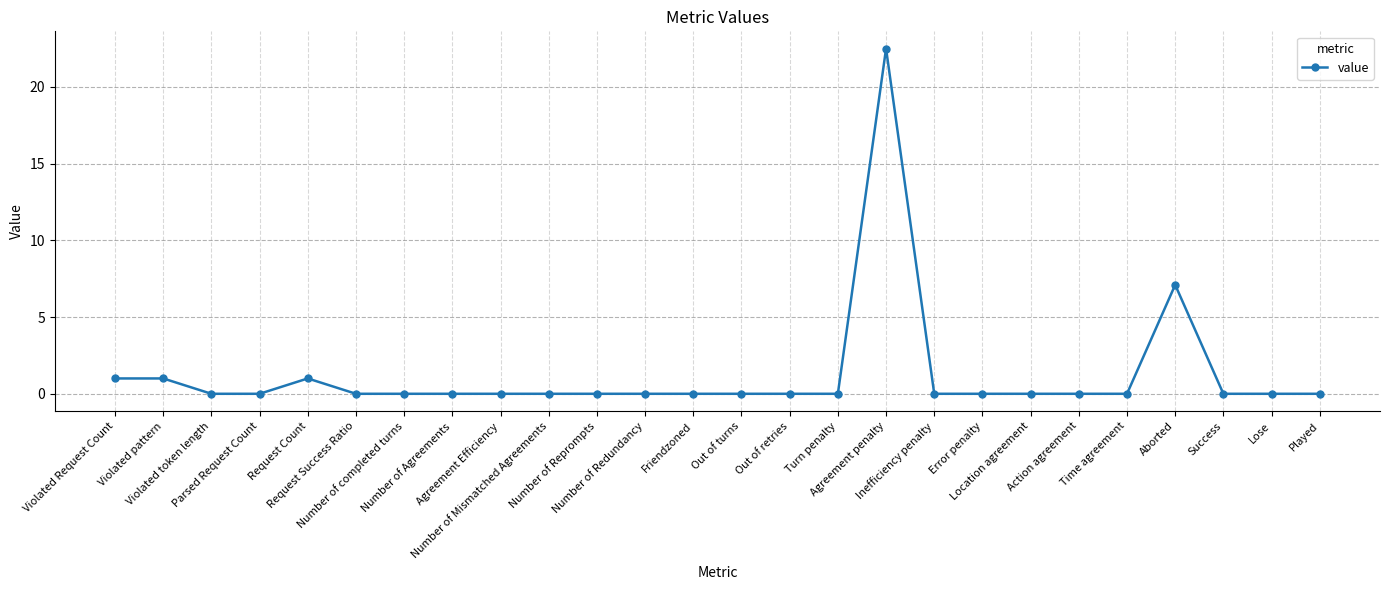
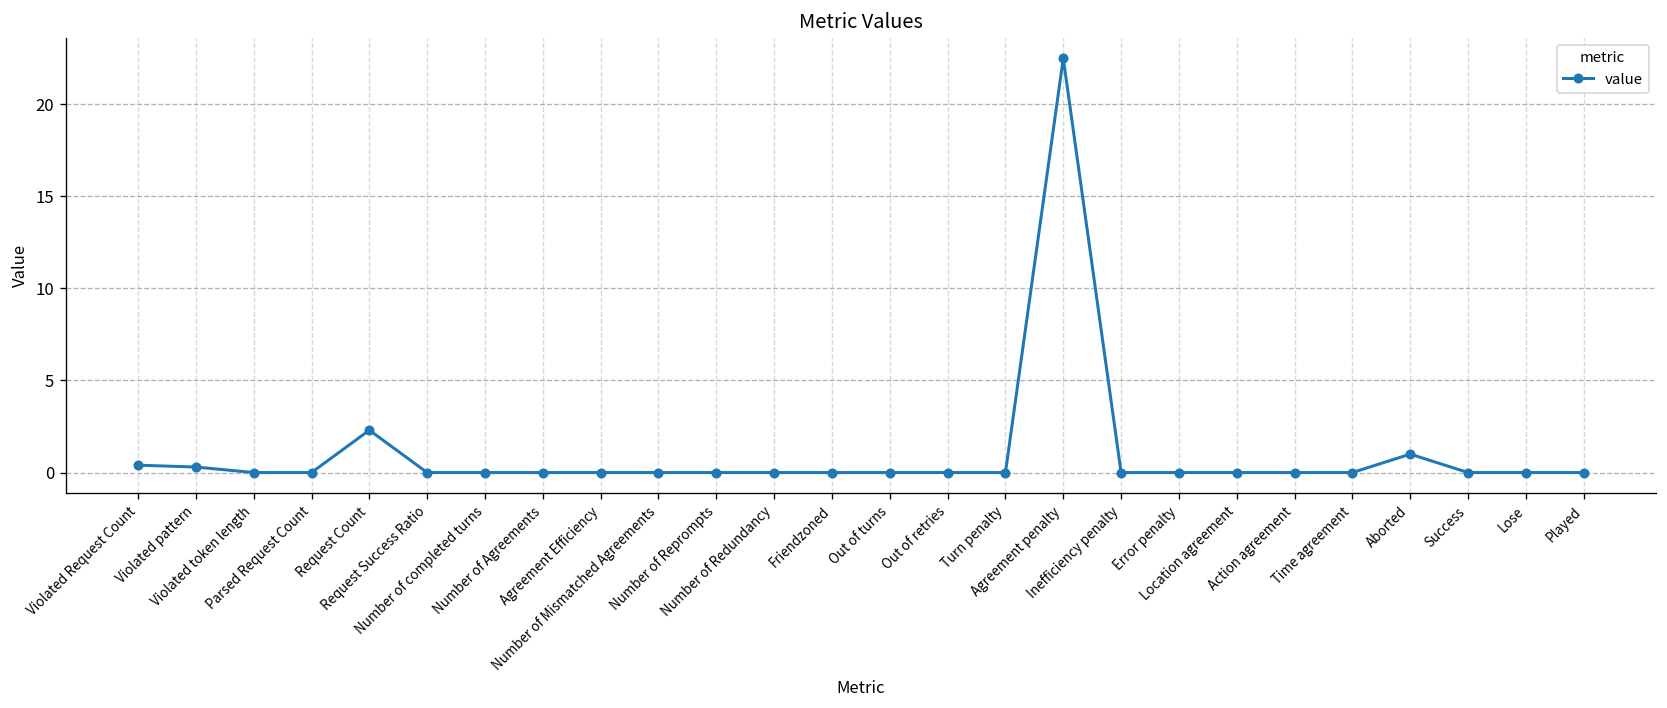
Violated Request Count: 1.0 -> 0.4
Violated pattern: 1.0 -> 0.3
Request Count: 1.0 -> 2.3
Aborted: 7.1 -> 1.0
